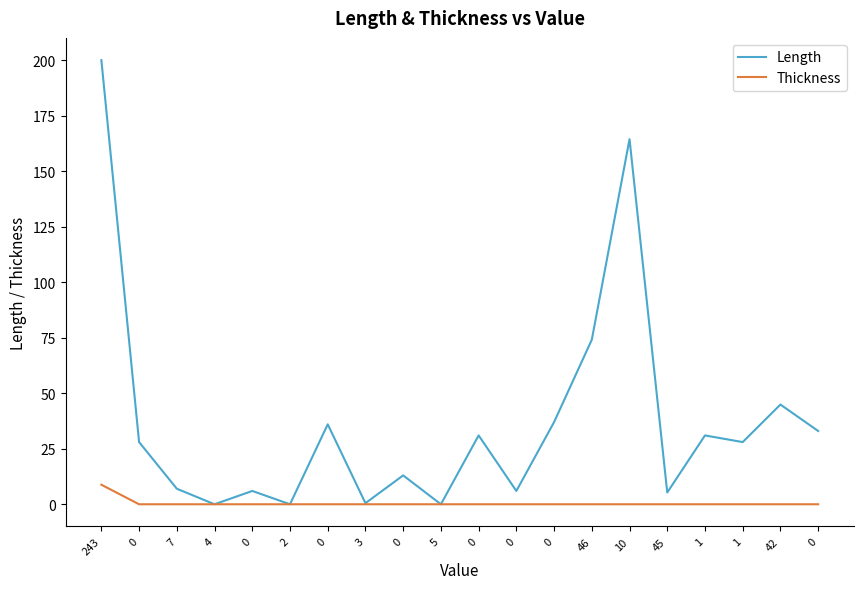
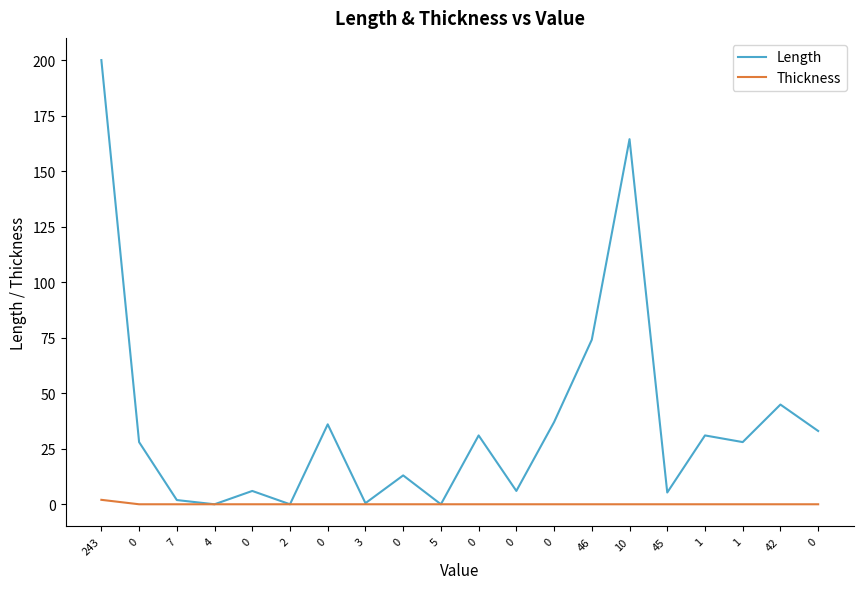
Thickness, 243: 9 -> 2
Length, 7: 7 -> 2
